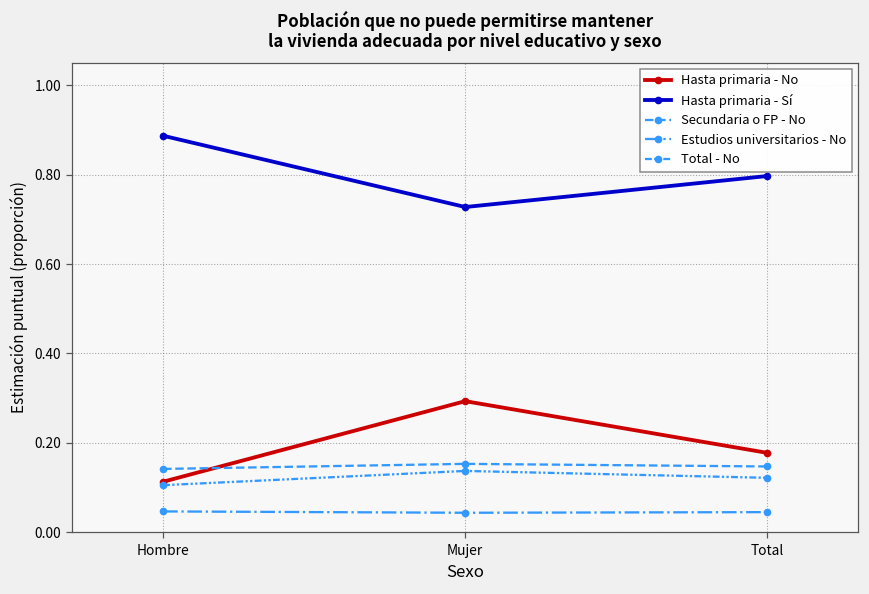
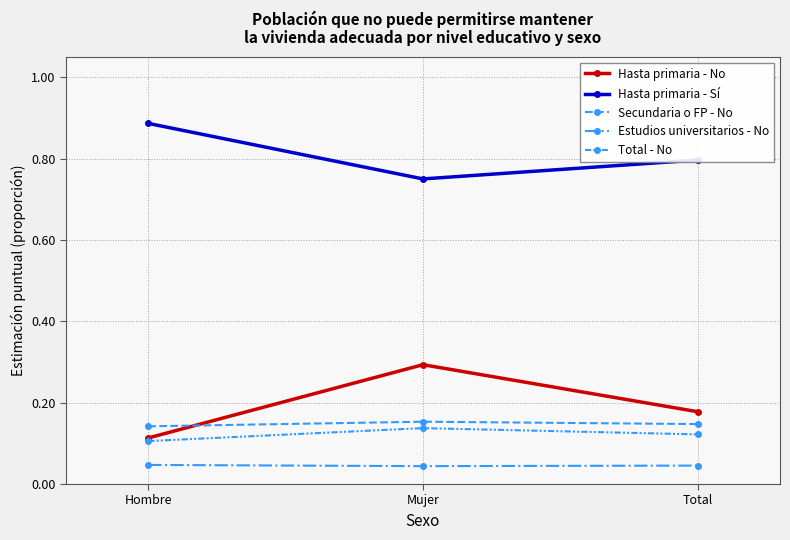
Hasta primaria - Sí, Mujer: 0.73 -> 0.75
